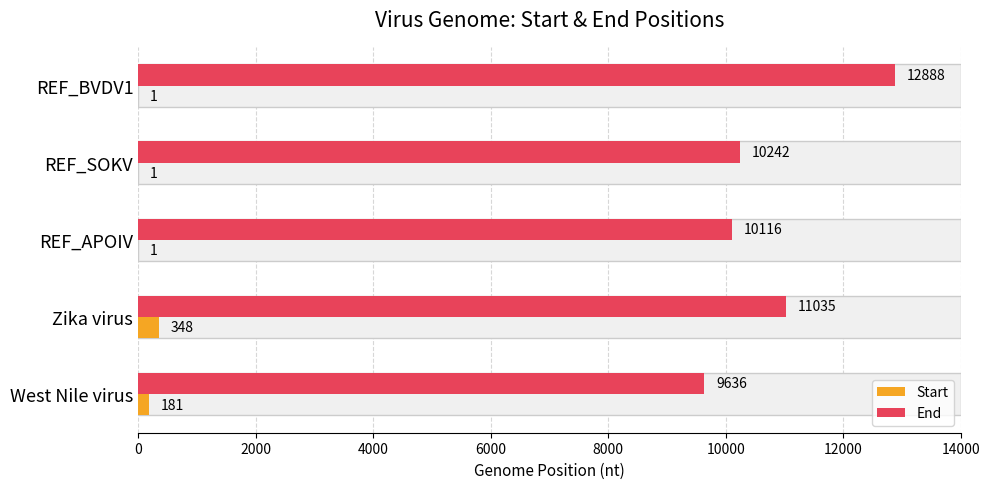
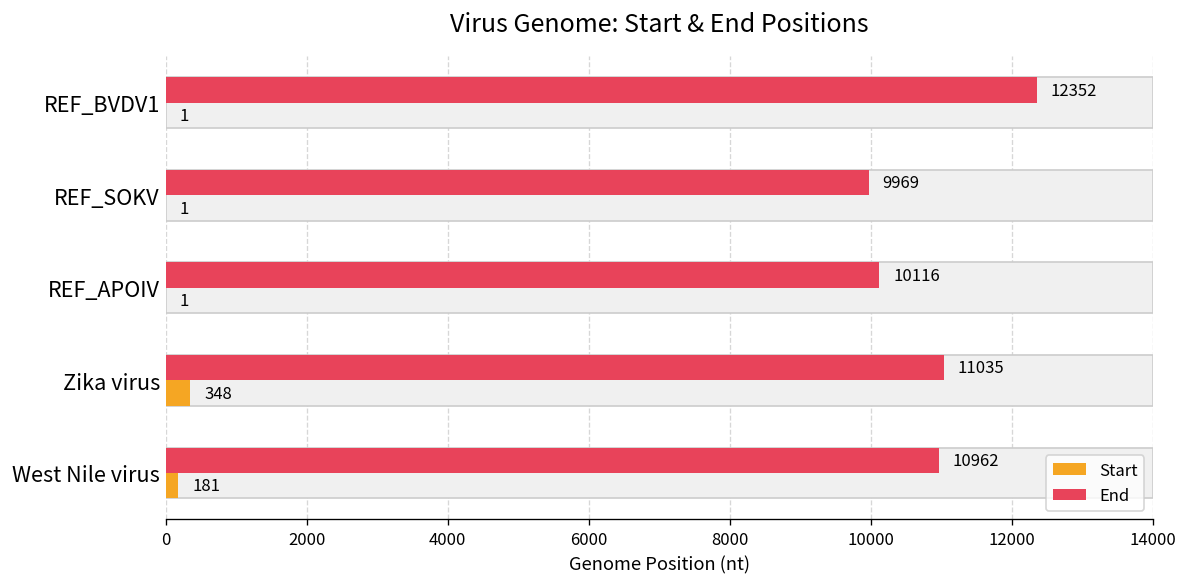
End, REF_BVDV1: 12888 -> 12352
End, REF_SOKV: 10242 -> 9969
End, West Nile virus: 9636 -> 10962
